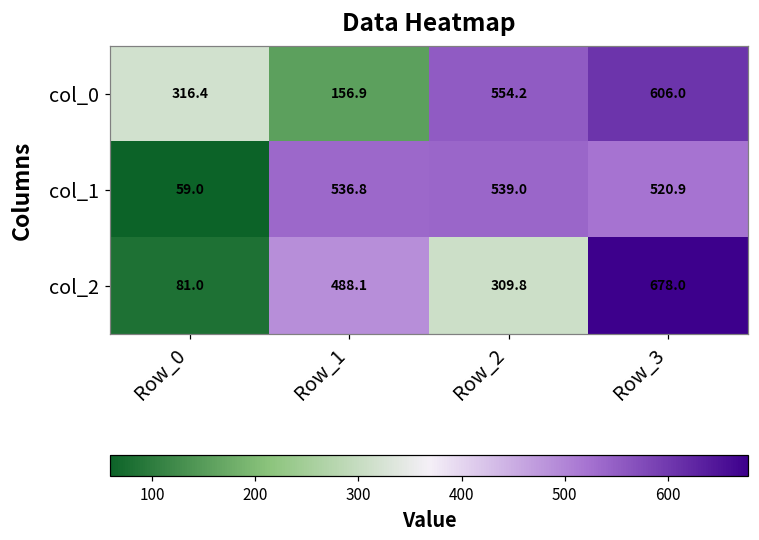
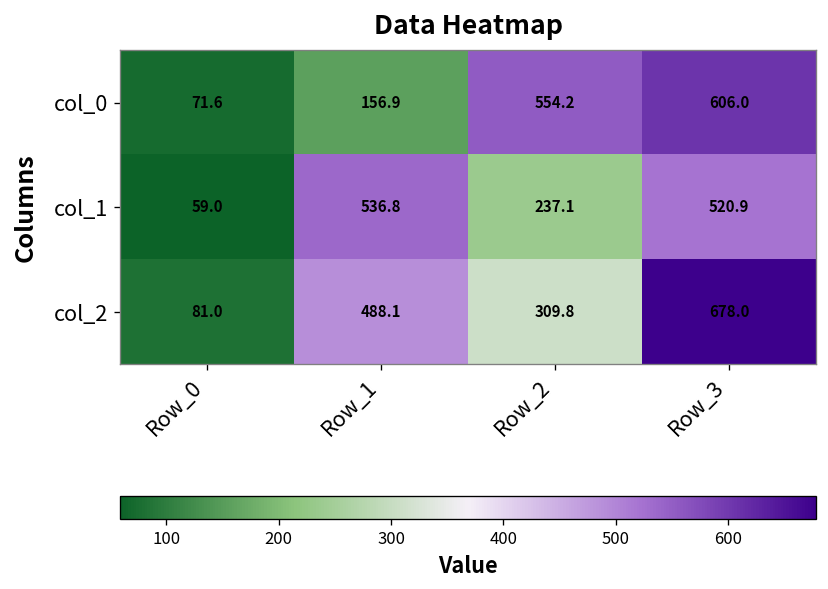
col_0, Row_0: 316.4 -> 71.6
col_1, Row_2: 539.0 -> 237.1
